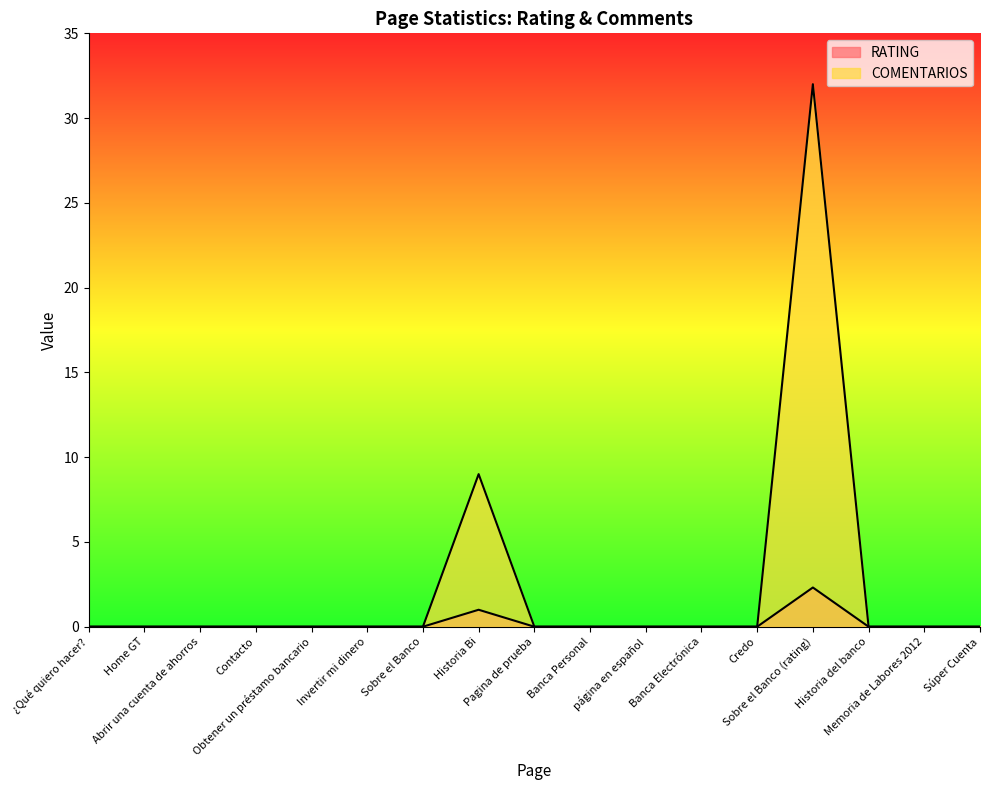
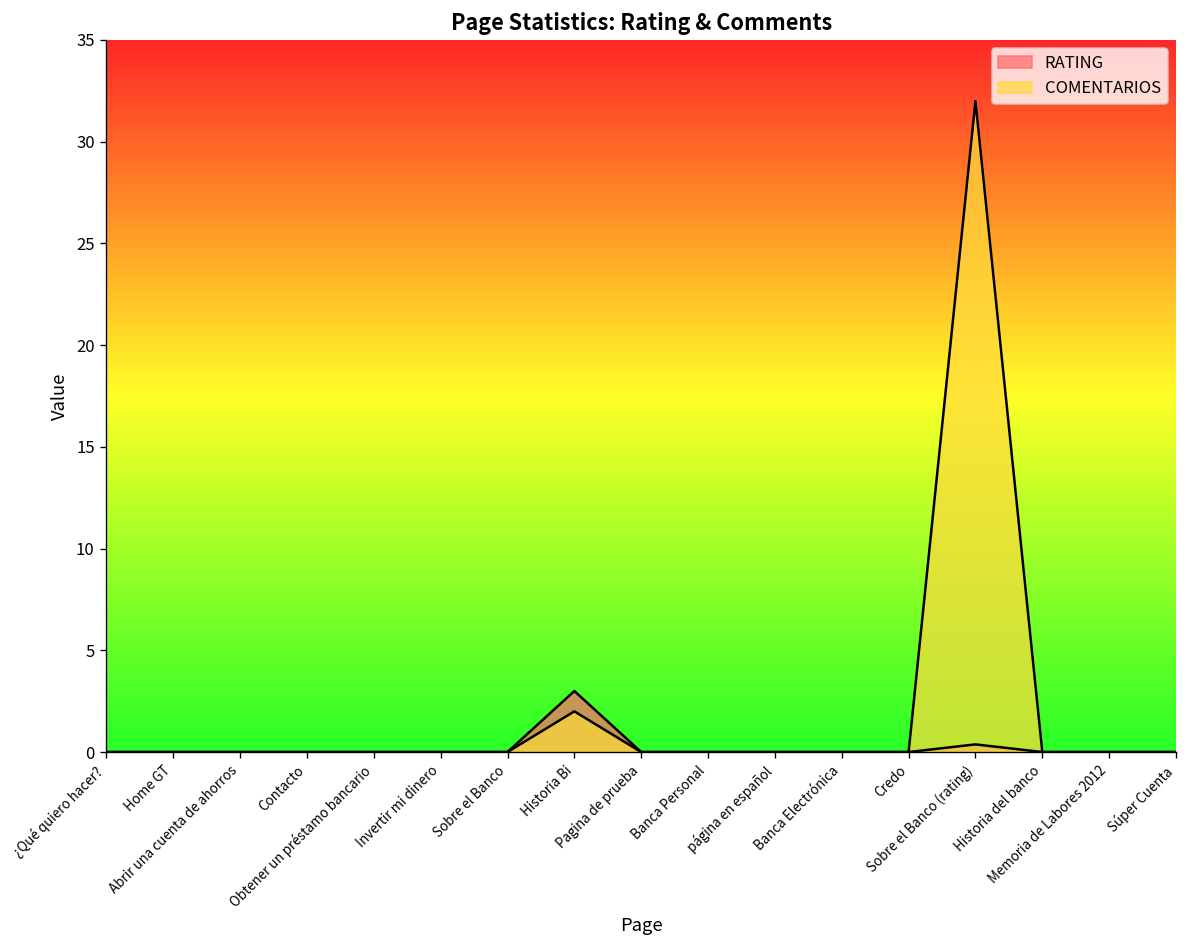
RATING, Historia Bi: 1 -> 3
COMENTARIOS, Historia Bi: 9 -> 2
RATING, Sobre el Banco (rating): 2.3 -> 0.4
